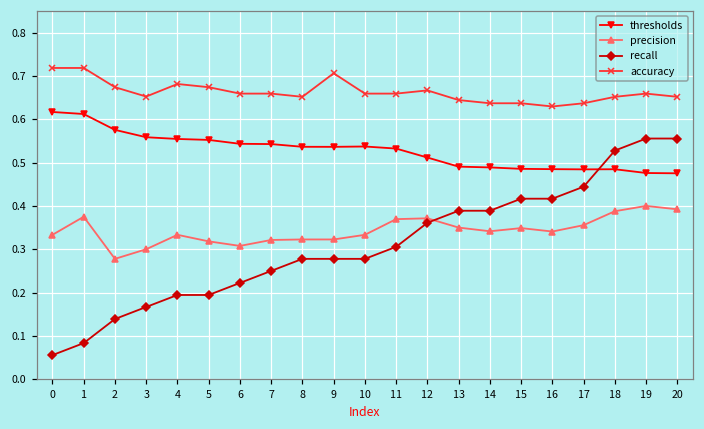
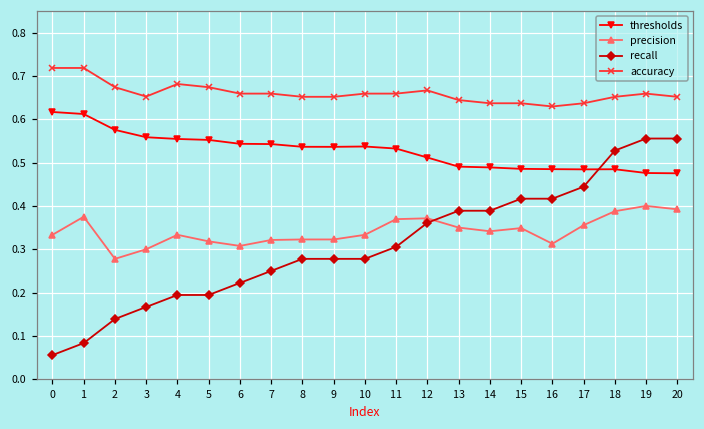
accuracy, 9: 0.71 -> 0.65
precision, 16: 0.34 -> 0.31
